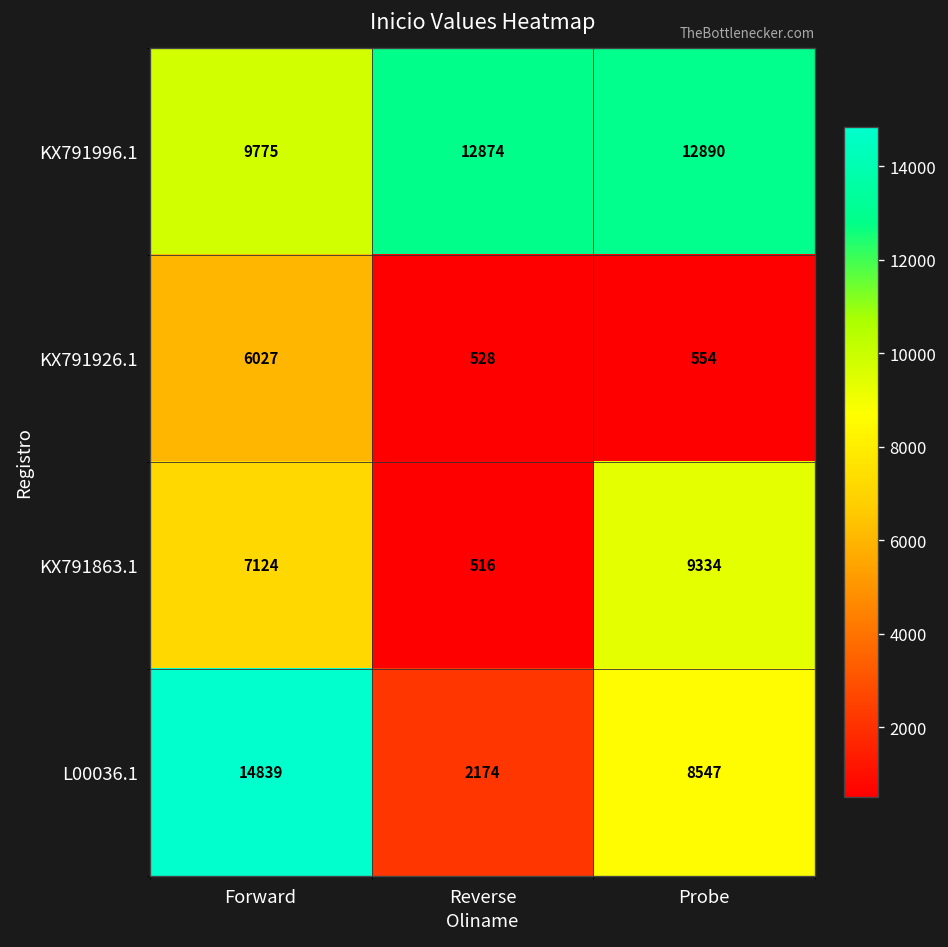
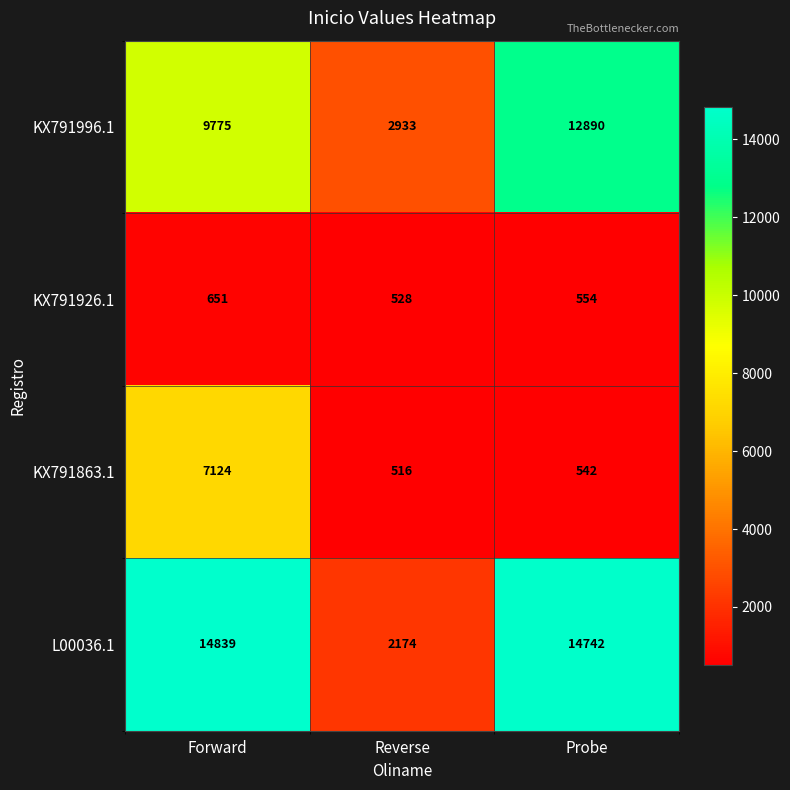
KX791996.1, Reverse: 12874 -> 2933
KX791926.1, Forward: 6027 -> 651
KX791863.1, Probe: 9334 -> 542
L00036.1, Probe: 8547 -> 14742
